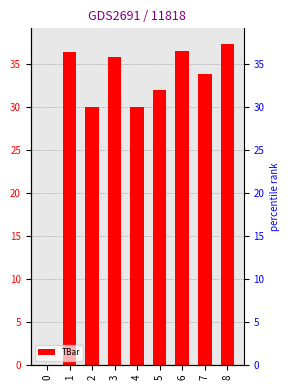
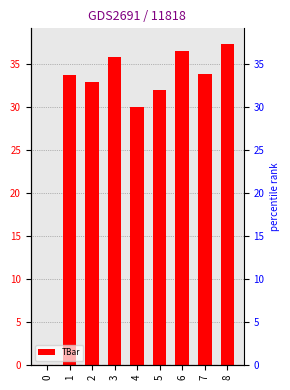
1: 36 -> 34
2: 30 -> 33
